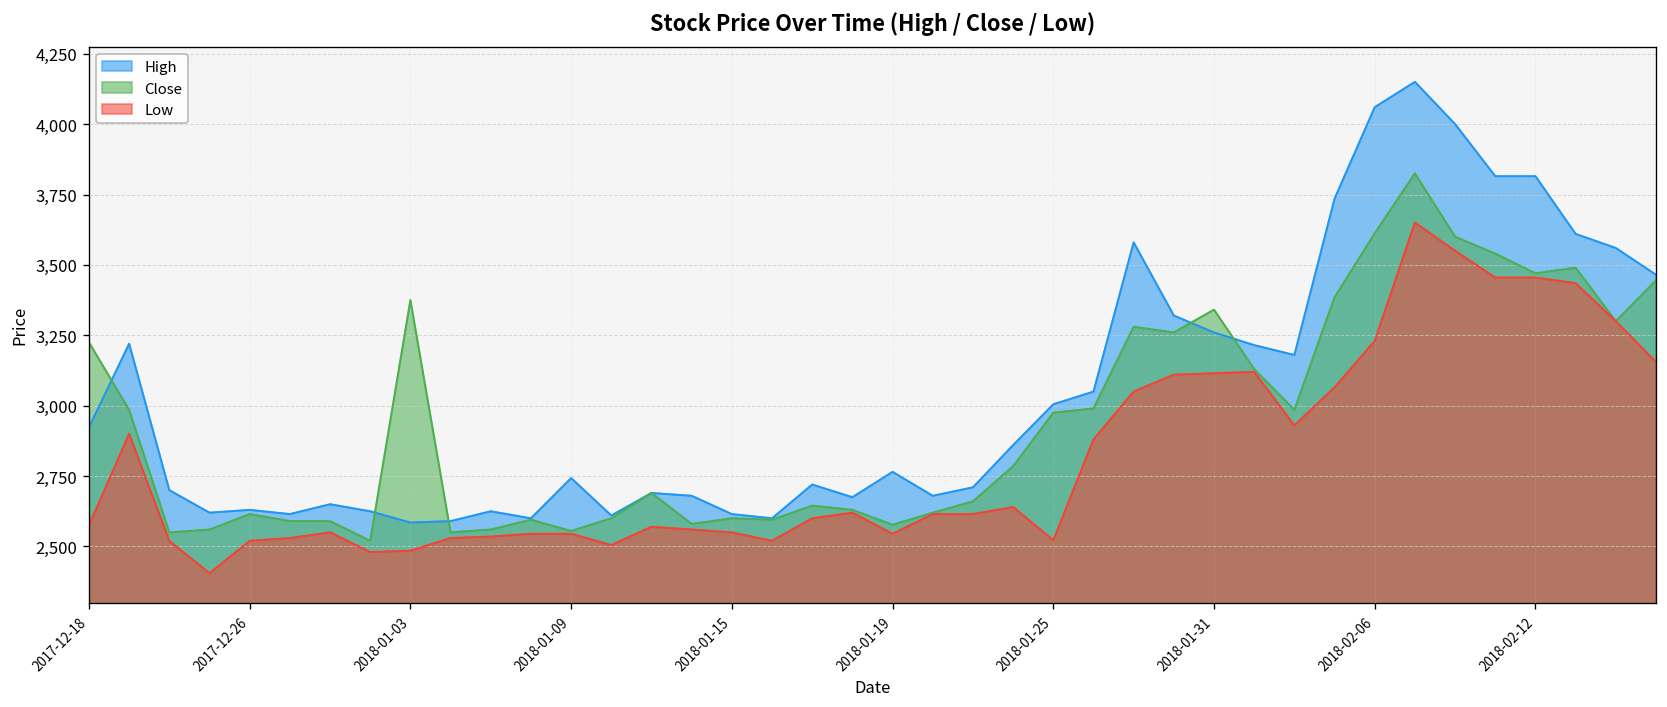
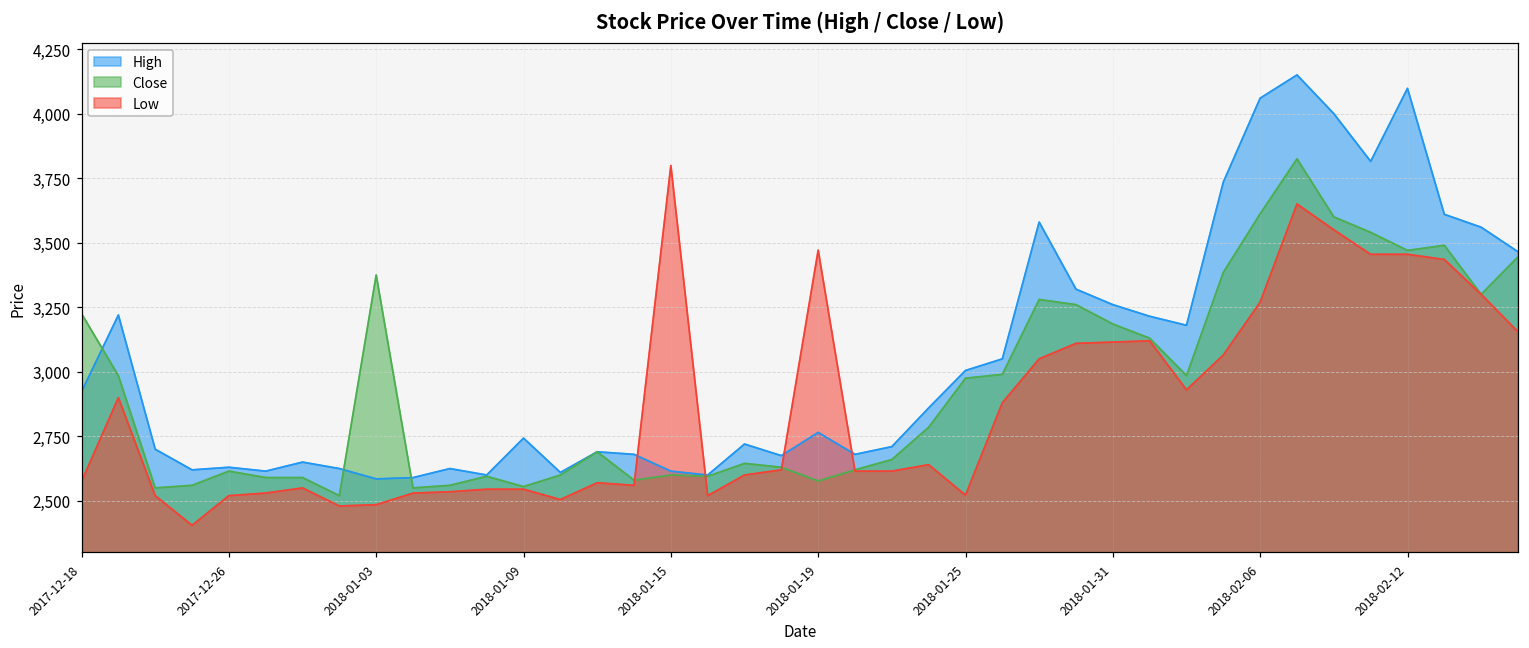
Low, 2018-01-15: 2,550 -> 3,800
Low, 2018-01-19: 2,550 -> 3,470
Close, 2018-01-31: 3,340 -> 3,190
Low, 2018-02-06: 3,230 -> 3,270
High, 2018-02-12: 3,820 -> 4,100
